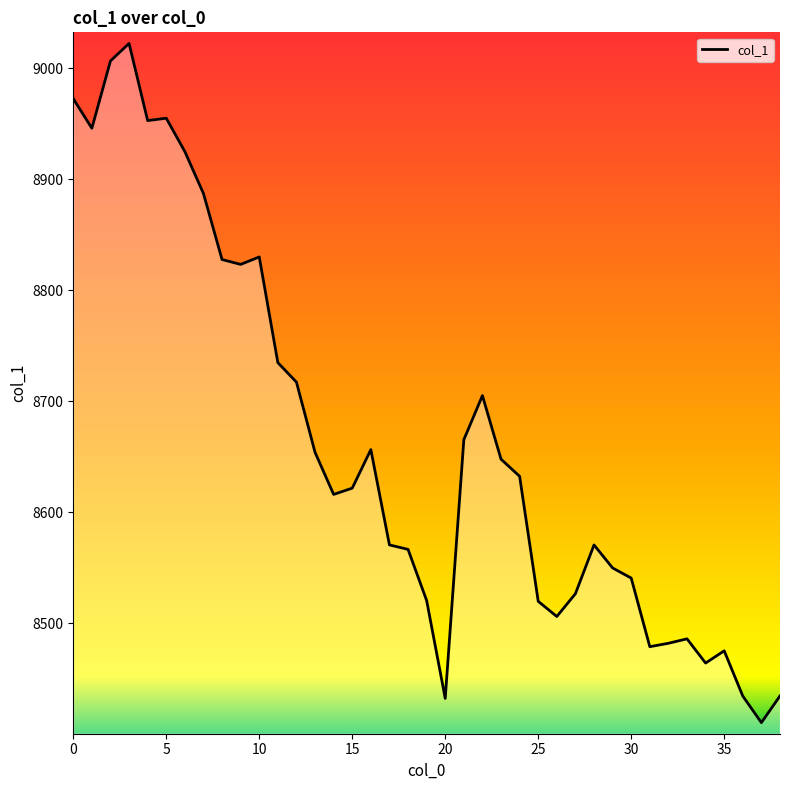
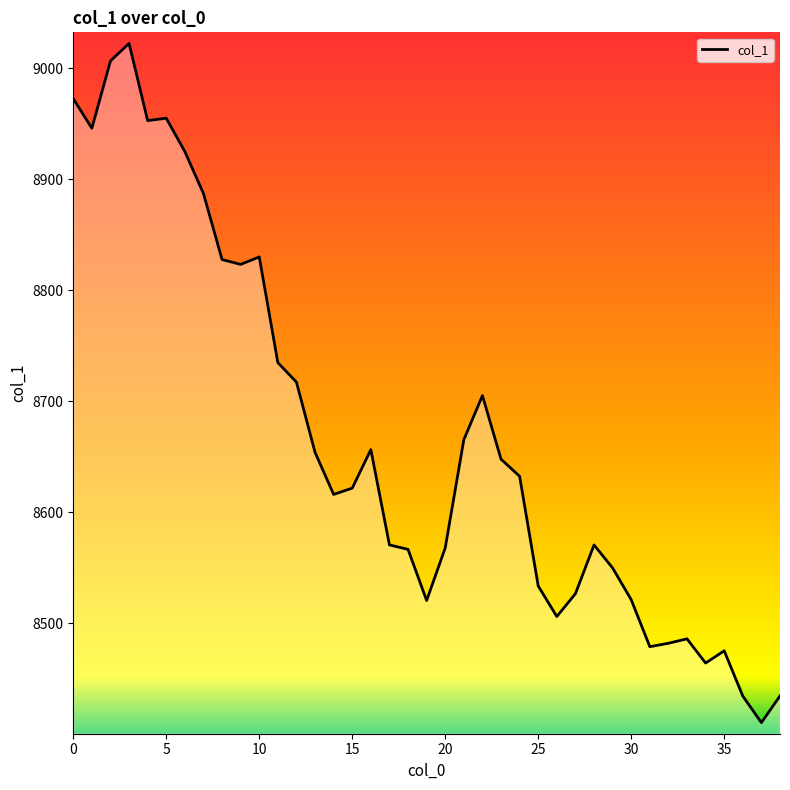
20: 8432 -> 8568
25: 8520 -> 8534
30: 8541 -> 8521
